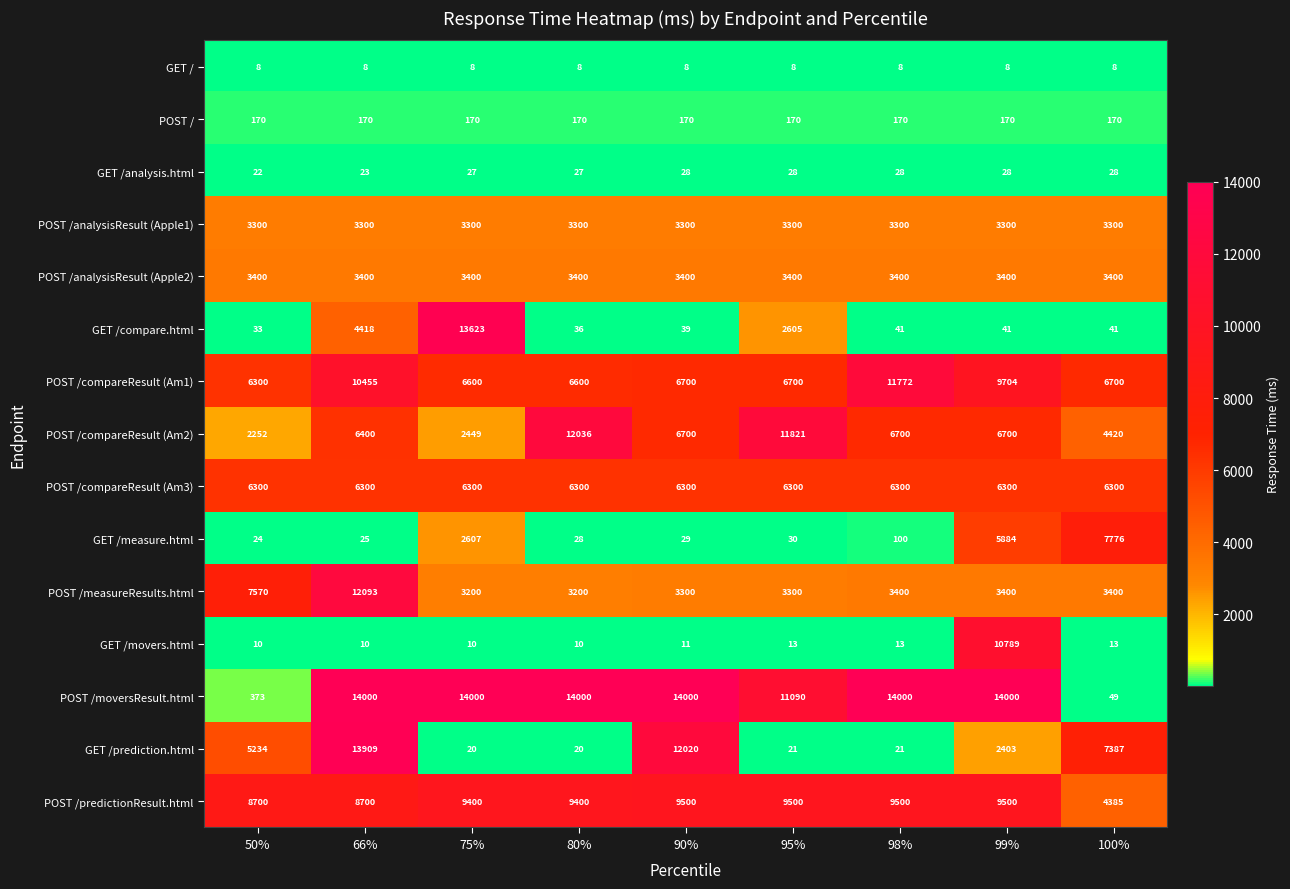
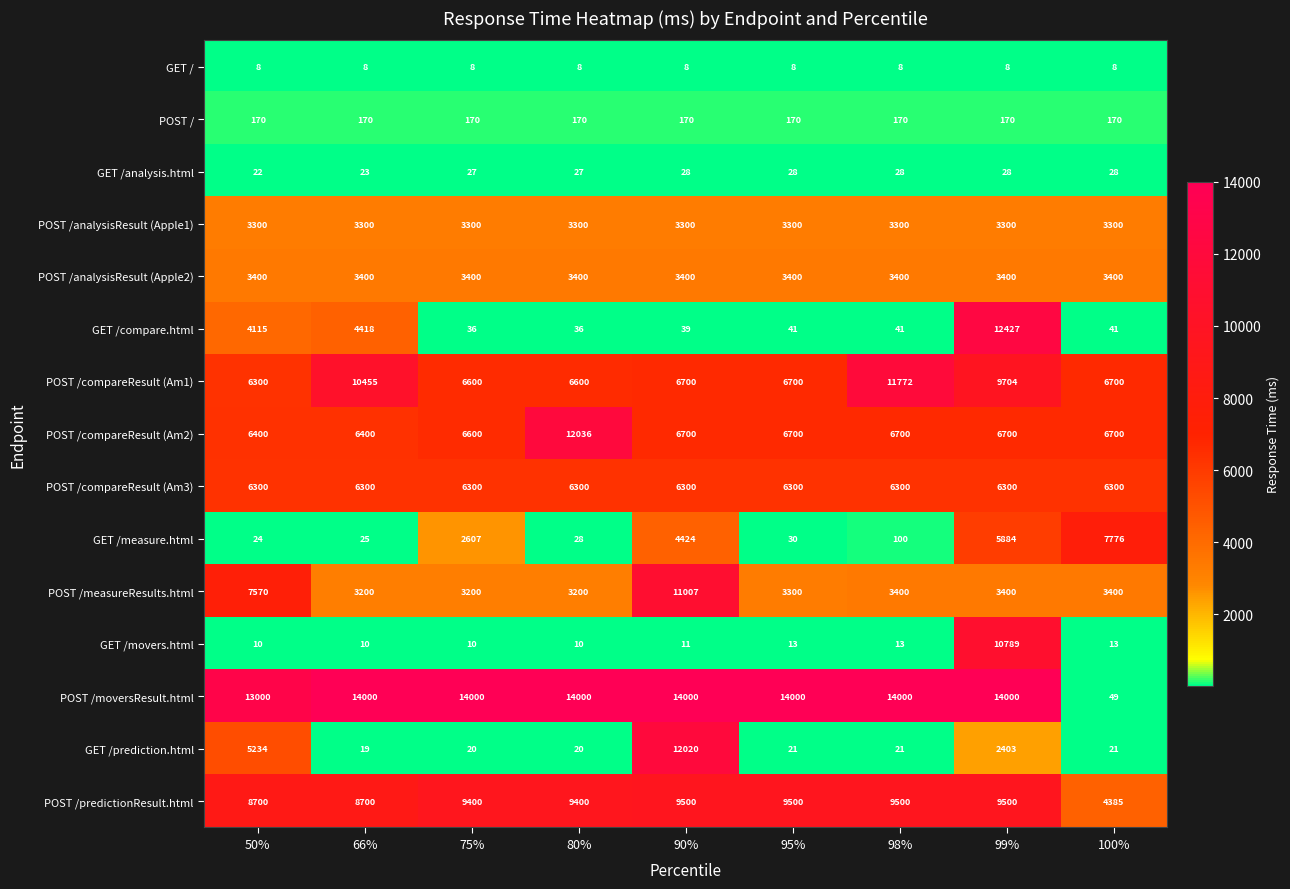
GET /compare.html, 50%: 33 -> 4115
GET /compare.html, 75%: 13623 -> 36
GET /compare.html, 95%: 2605 -> 41
GET /compare.html, 99%: 41 -> 12427
POST /compareResult (Am2), 50%: 2252 -> 6400
POST /compareResult (Am2), 75%: 2449 -> 6600
POST /compareResult (Am2), 95%: 11821 -> 6700
POST /compareResult (Am2), 100%: 4420 -> 6700
GET /measure.html, 90%: 29 -> 4424
POST /measureResults.html, 66%: 12093 -> 3200
POST /measureResults.html, 90%: 3300 -> 11007
POST /moversResult.html, 50%: 373 -> 13000
POST /moversResult.html, 95%: 11090 -> 14000
GET /prediction.html, 66%: 13909 -> 19
GET /prediction.html, 100%: 7387 -> 21
